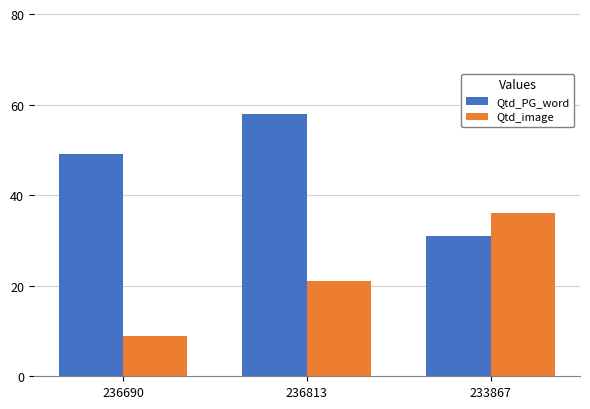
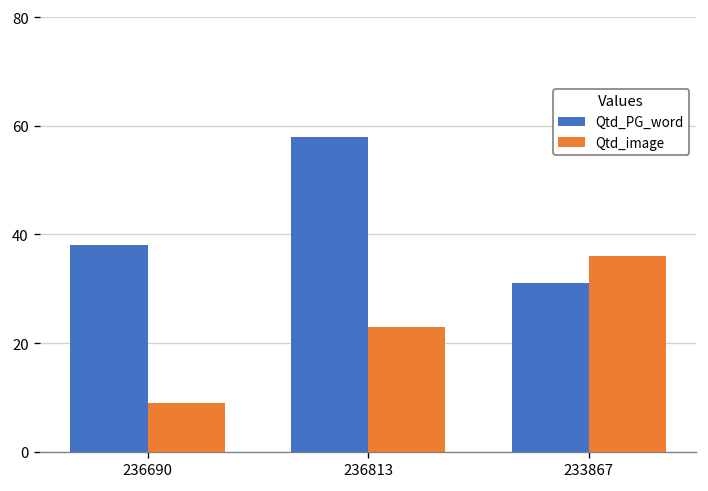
Qtd_PG_word, 236690: 49 -> 38
Qtd_image, 236813: 21 -> 23
